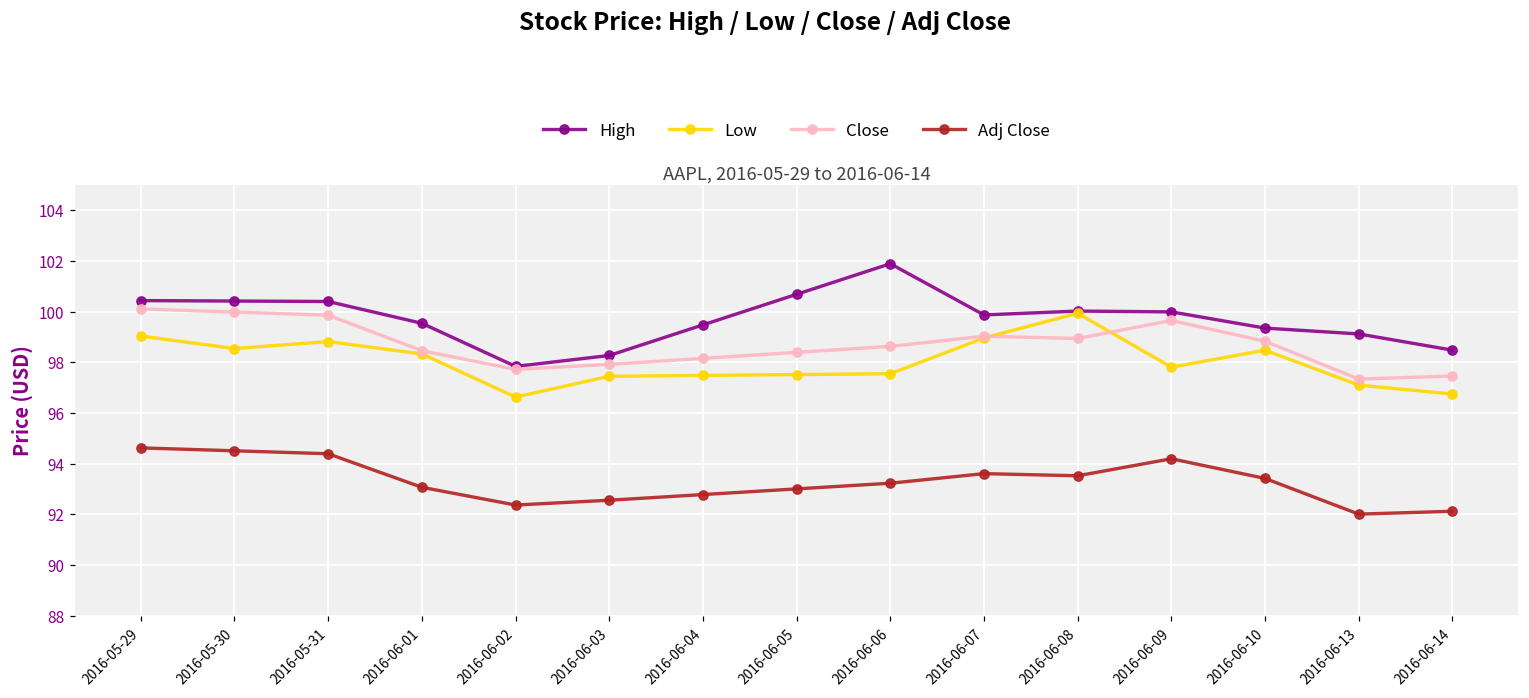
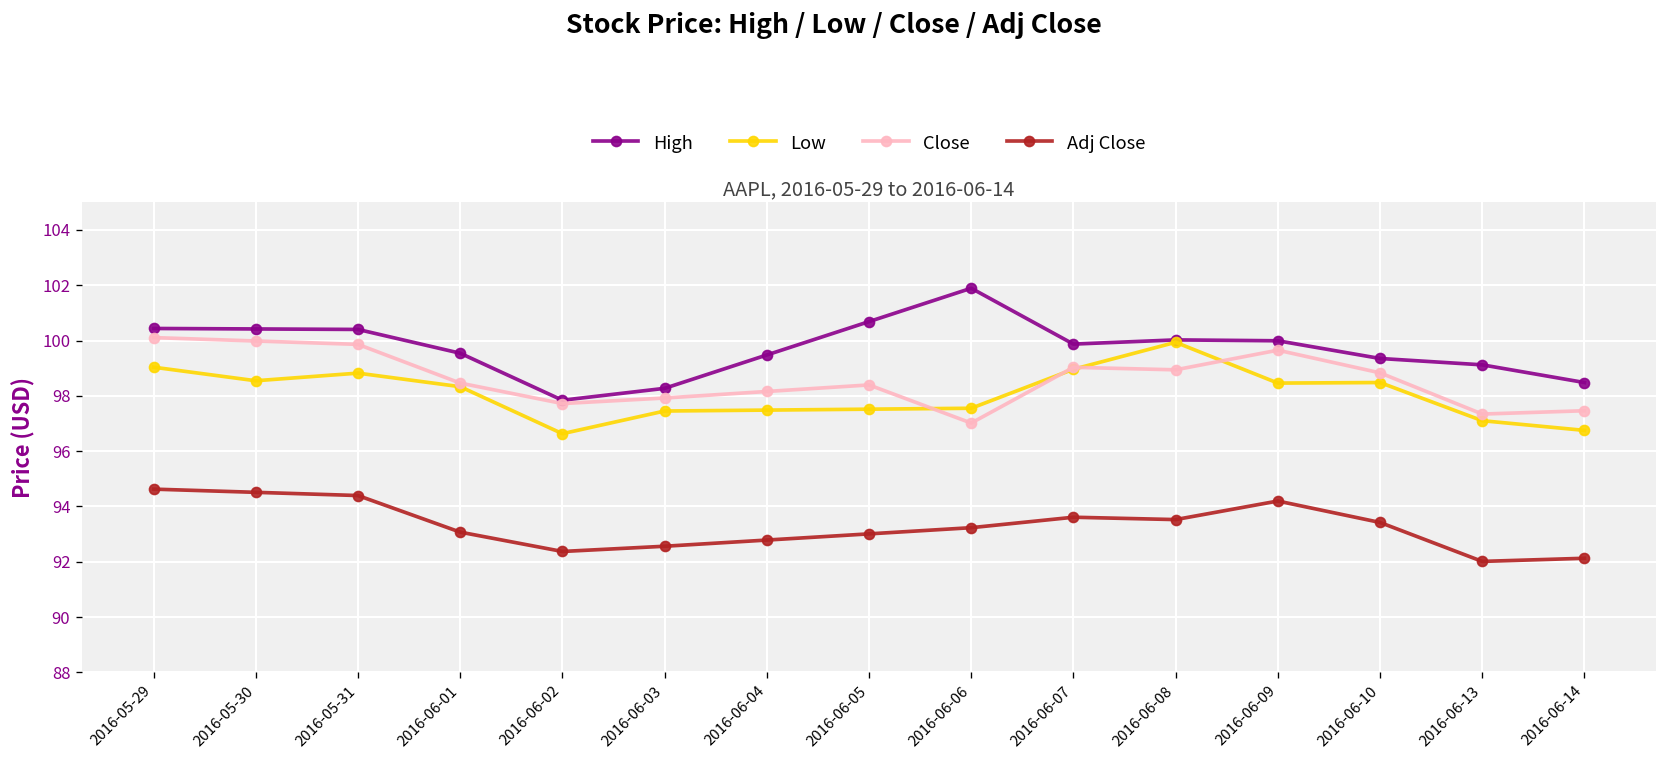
Close, 2016-06-06: 98.6 -> 97.0
Low, 2016-06-09: 97.8 -> 98.5
